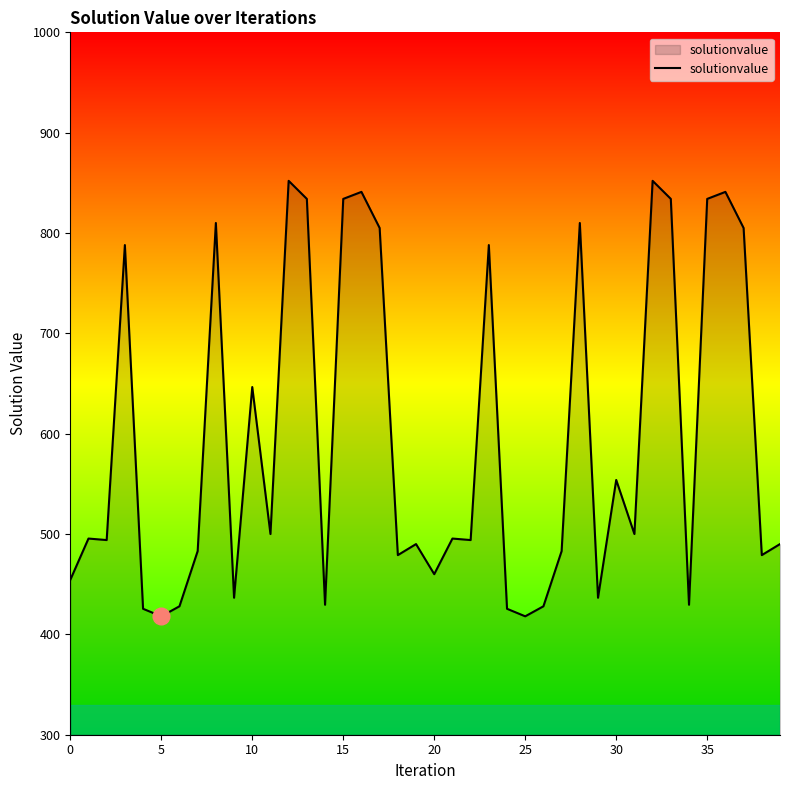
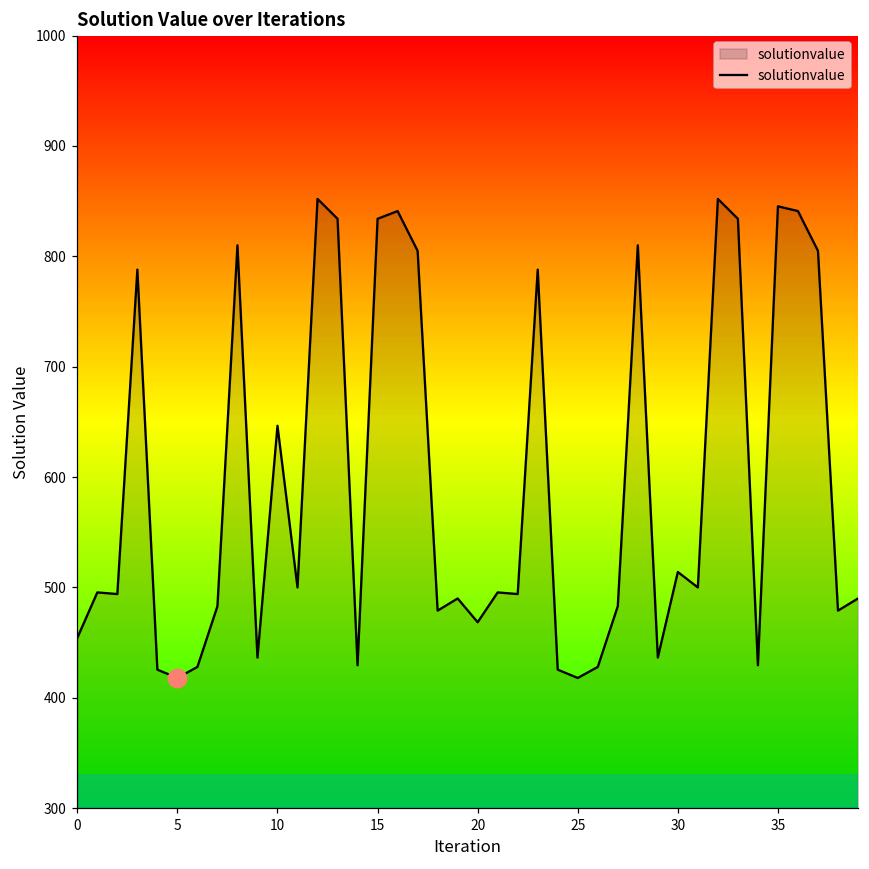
solutionvalue, 20: 460 -> 469
solutionvalue, 30: 554 -> 514
solutionvalue, 35: 834 -> 845
